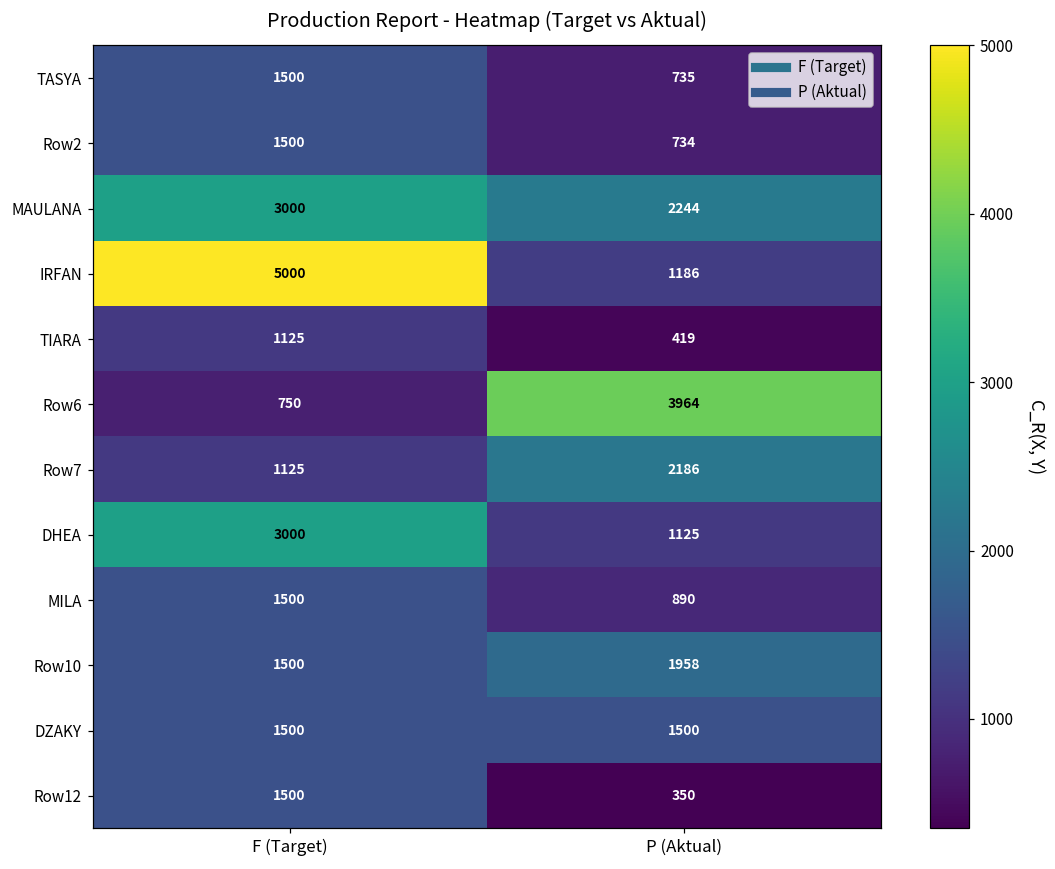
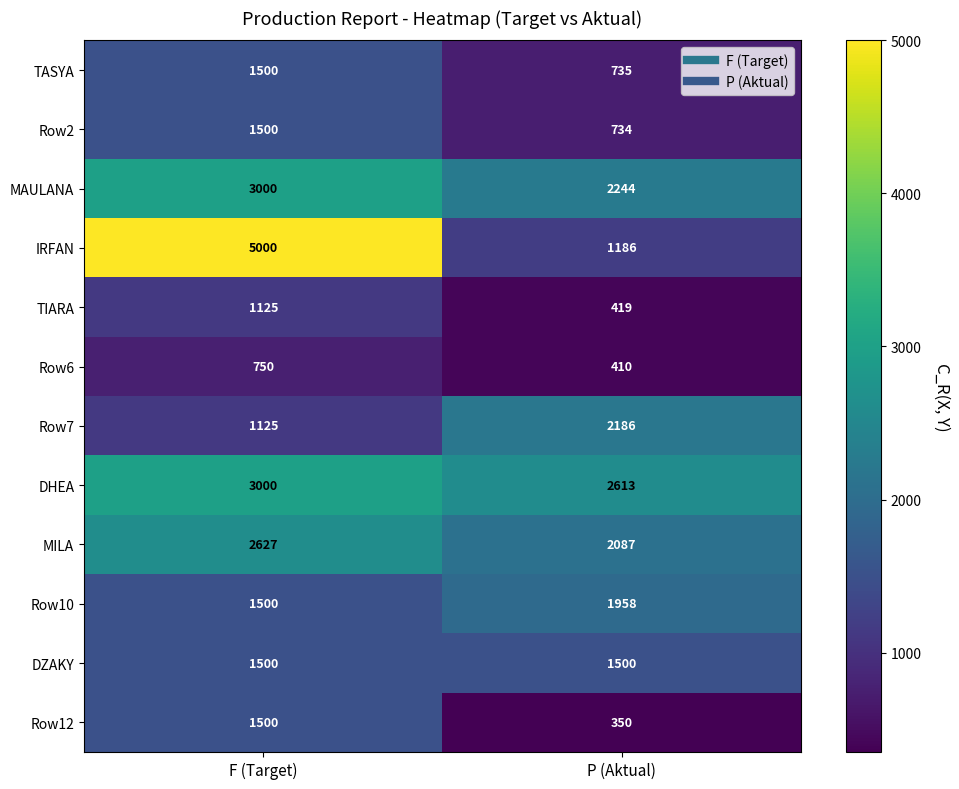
Row6, P (Aktual): 3964 -> 410
DHEA, P (Aktual): 1125 -> 2613
MILA, F (Target): 1500 -> 2627
MILA, P (Aktual): 890 -> 2087
